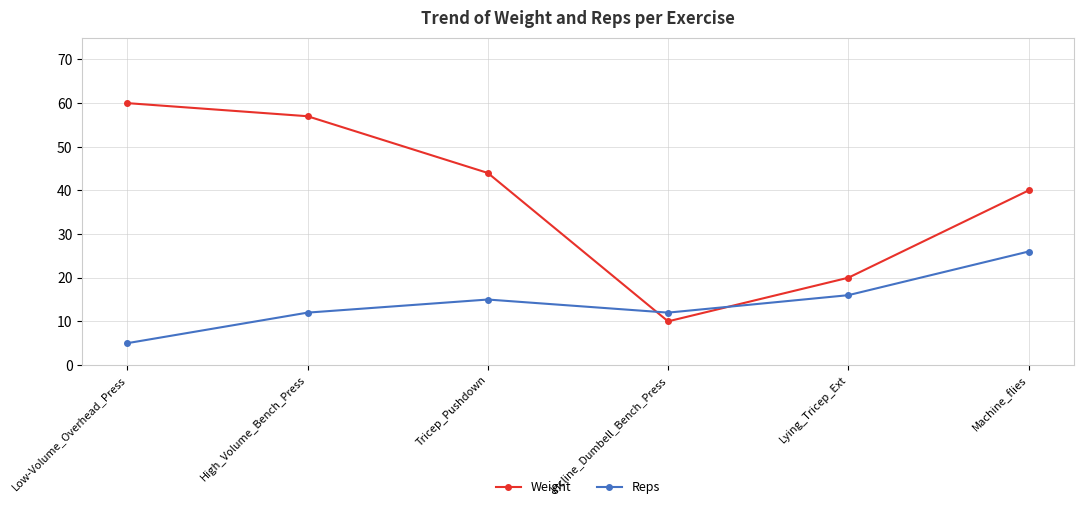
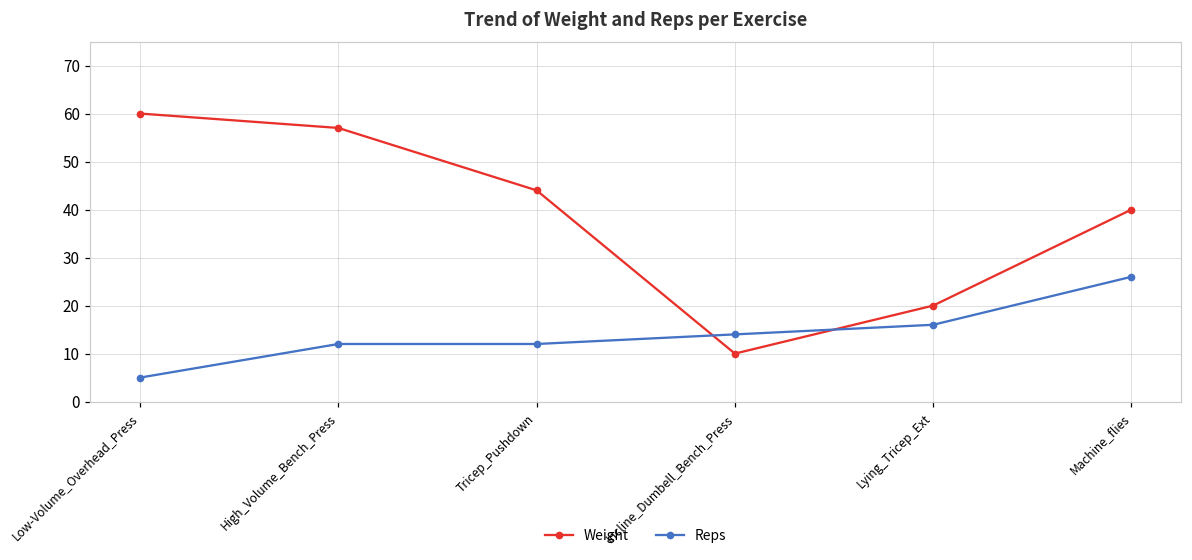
Reps, Tricep_Pushdown: 15 -> 12
Reps, Incline_Dumbell_Bench_Press: 12 -> 14
